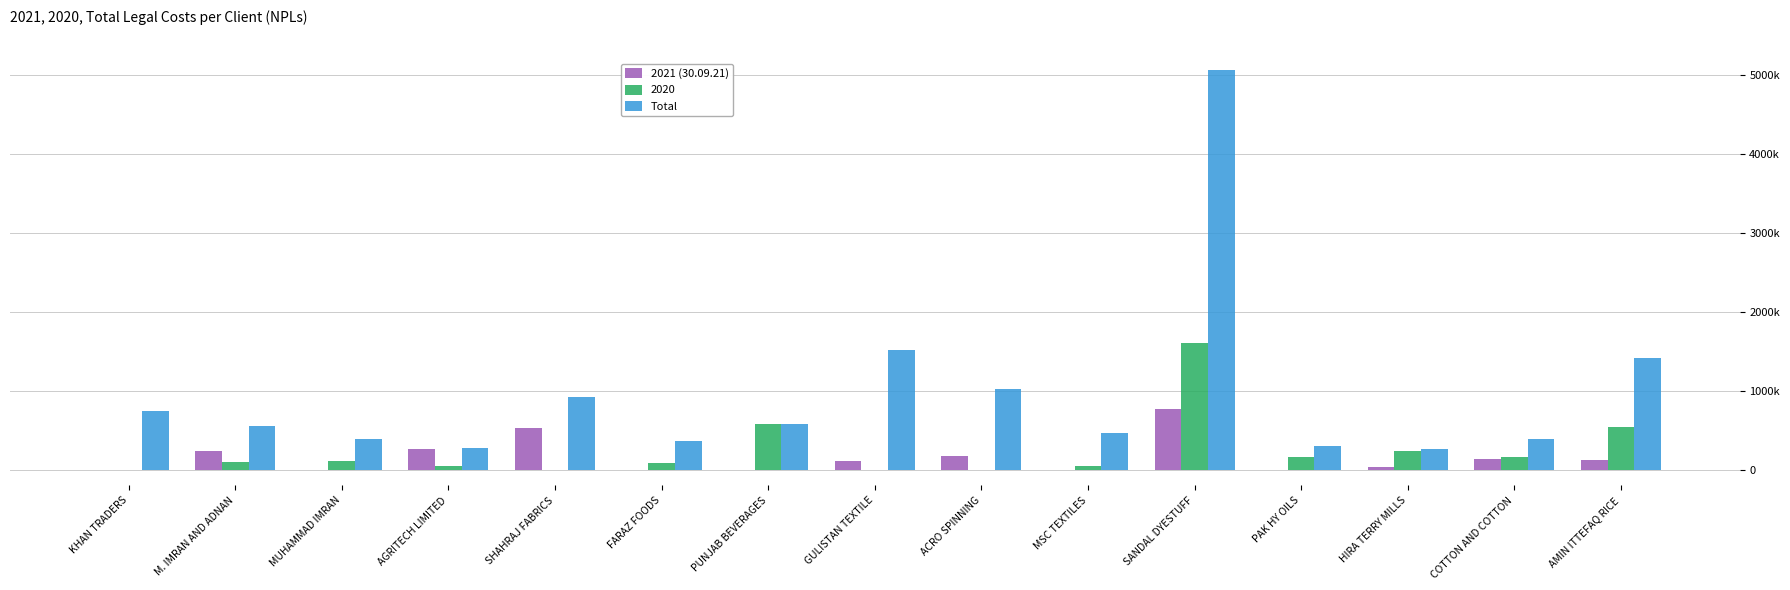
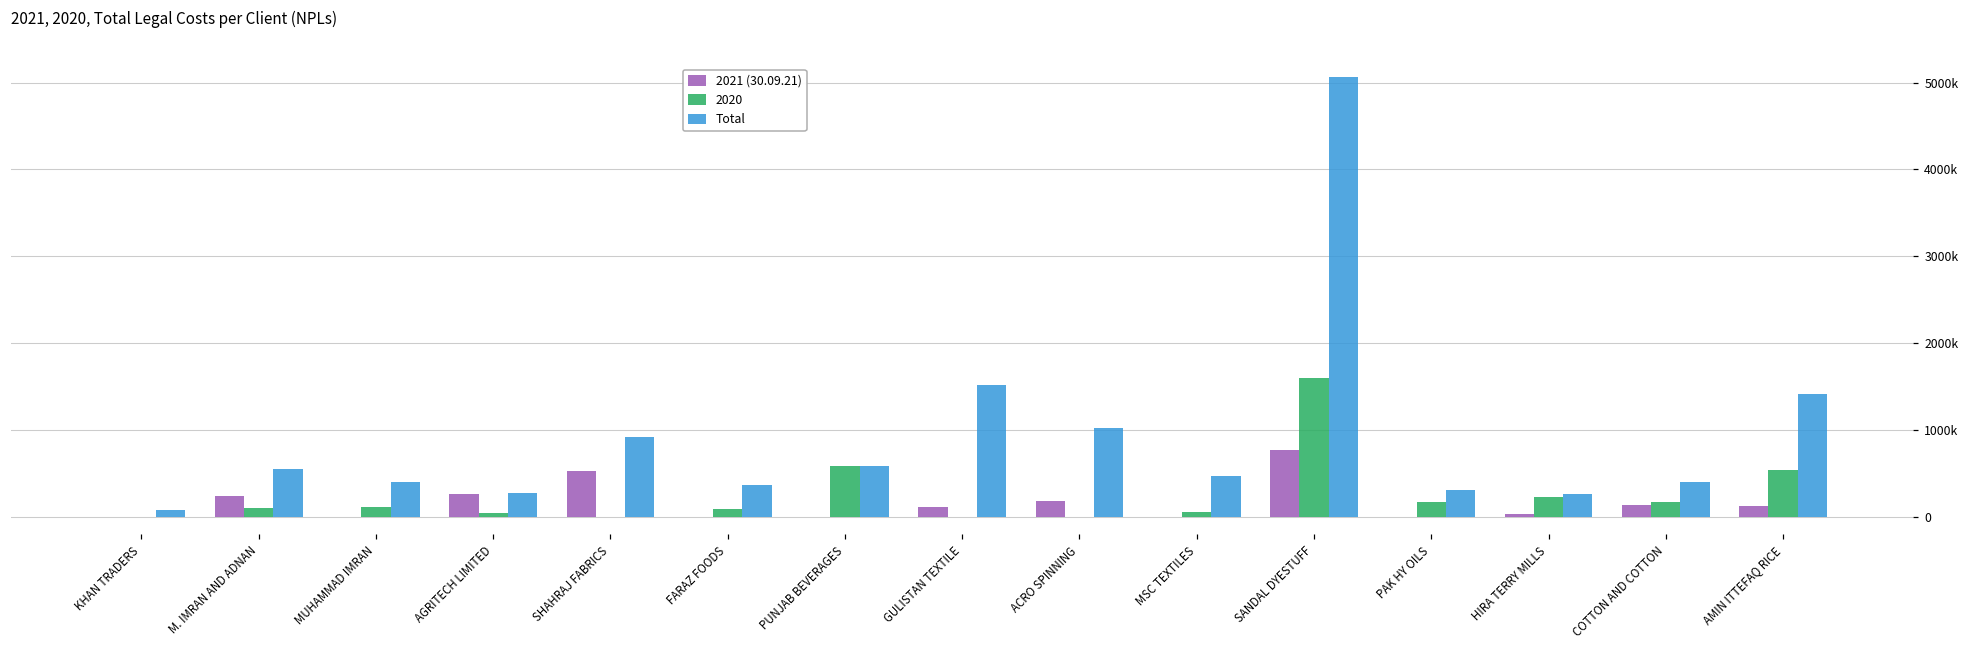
Total, KHAN TRADERS: 700000 -> 100000
